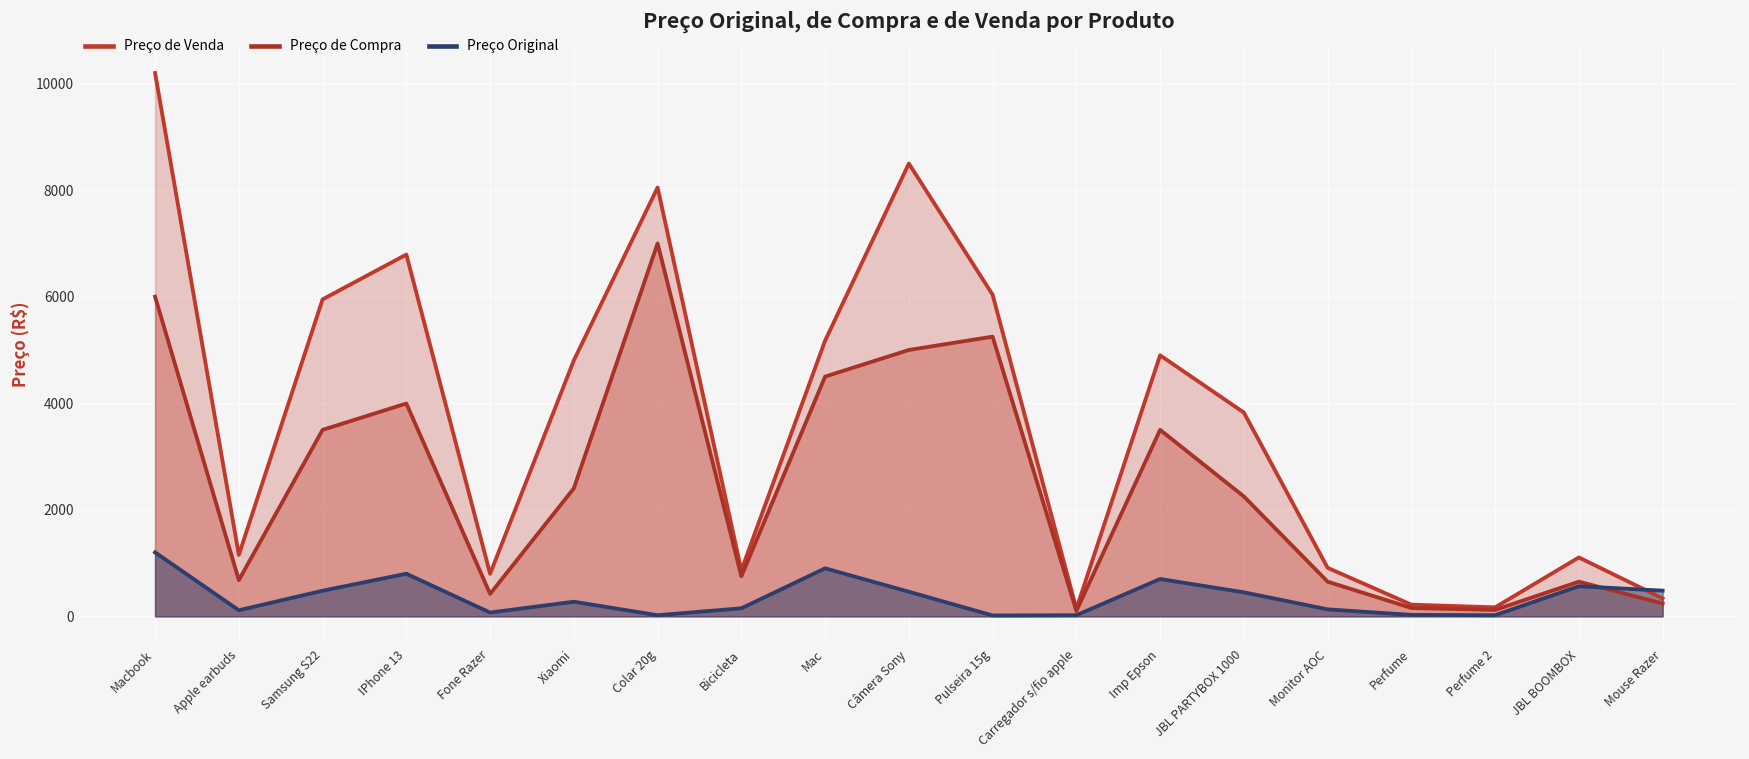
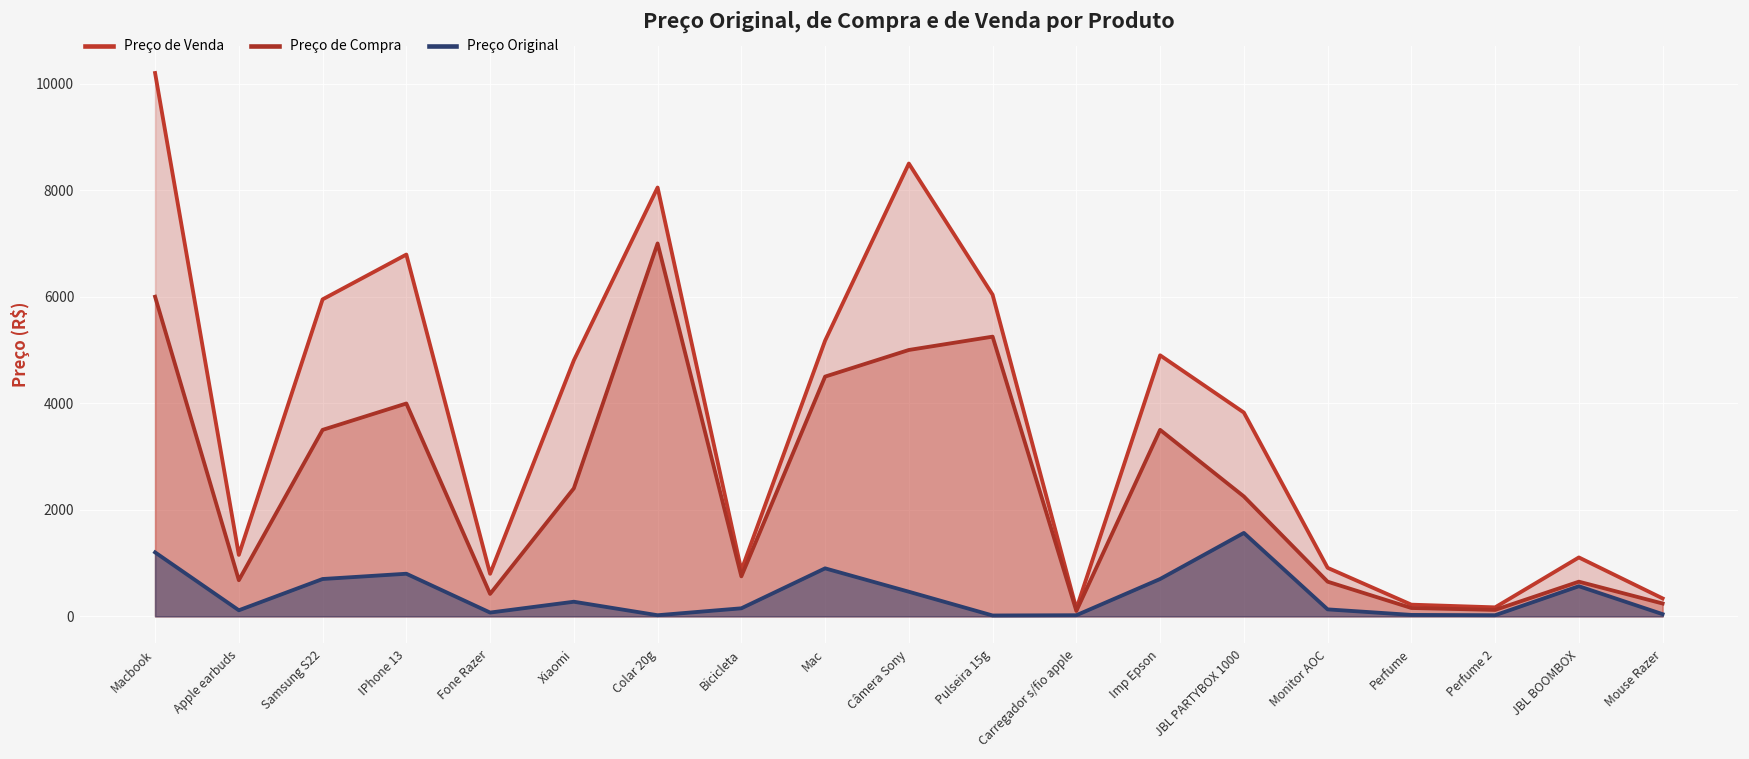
Preço Original, Samsung S22: 500 -> 700
Preço Original, JBL PARTYBOX 1000: 500 -> 1600
Preço Original, Mouse Razer: 500 -> 0
